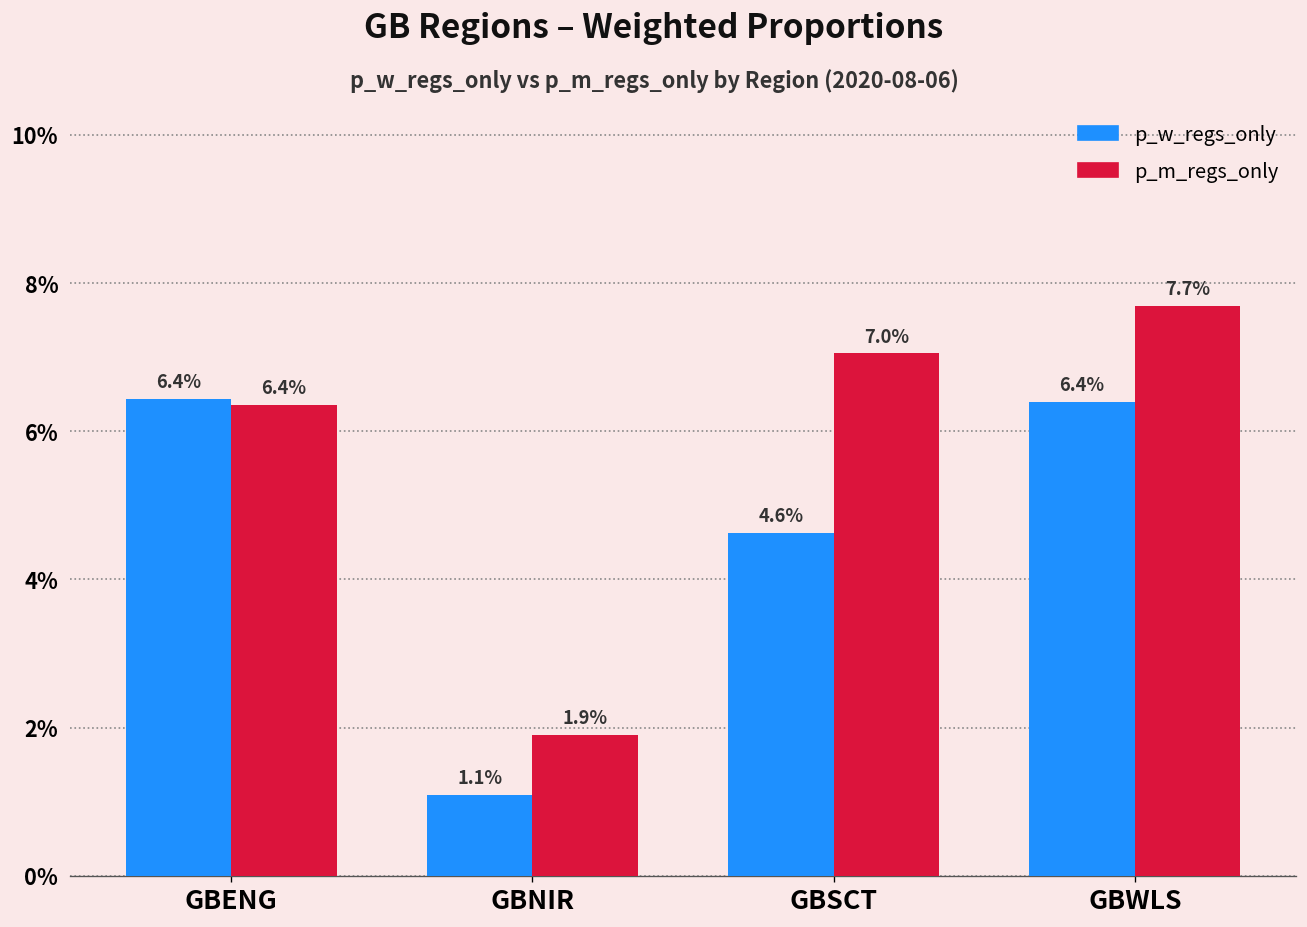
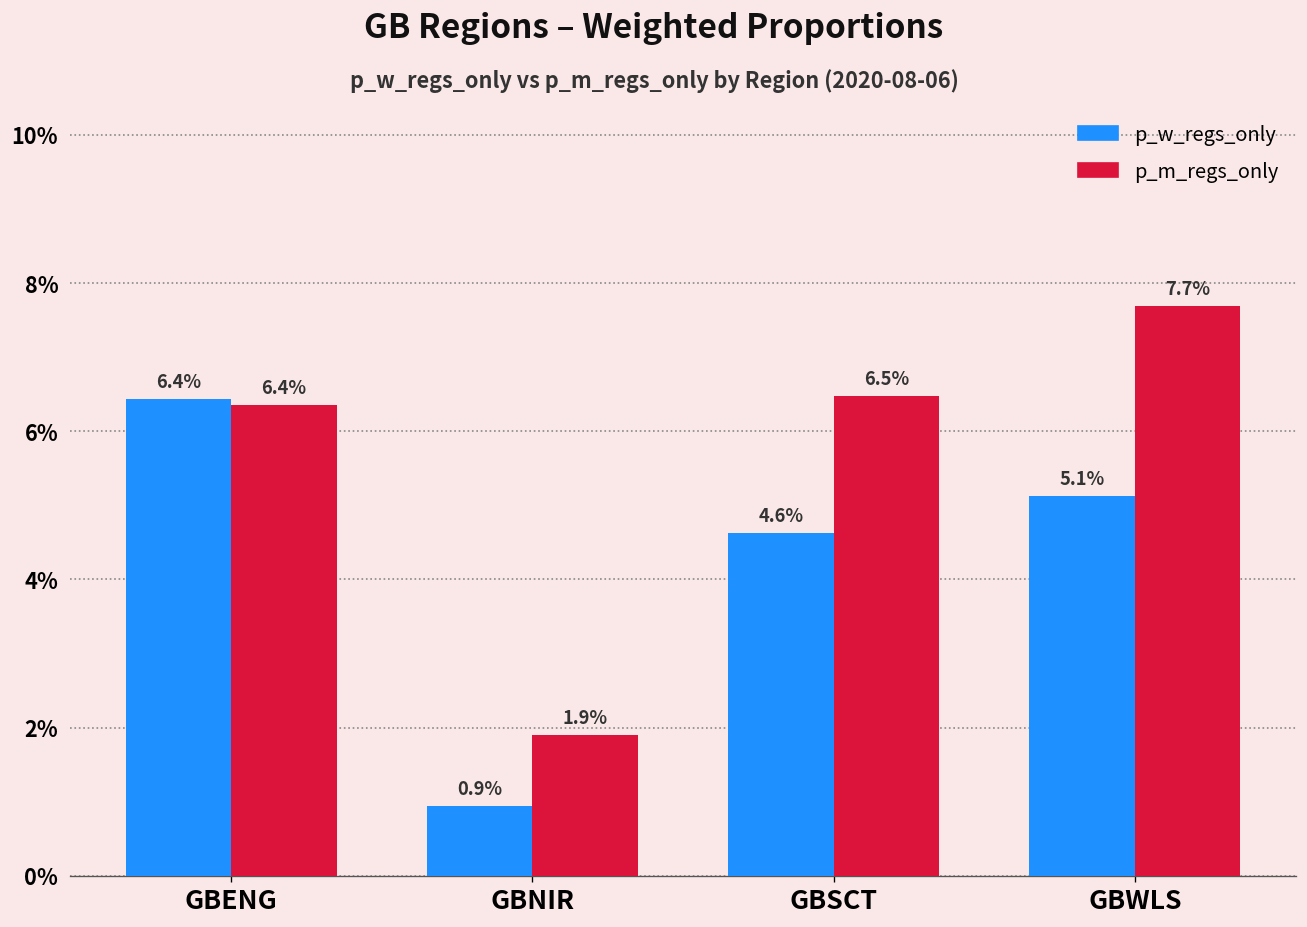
p_w_regs_only, GBNIR: 1.1% -> 0.9%
p_m_regs_only, GBSCT: 7.0% -> 6.5%
p_w_regs_only, GBWLS: 6.4% -> 5.1%
